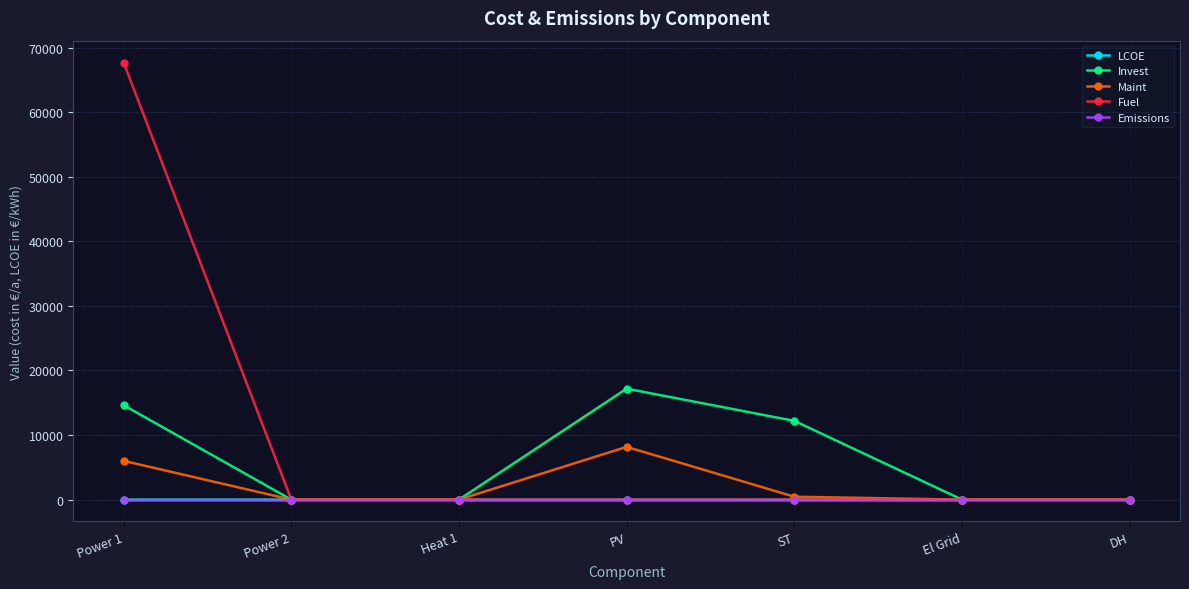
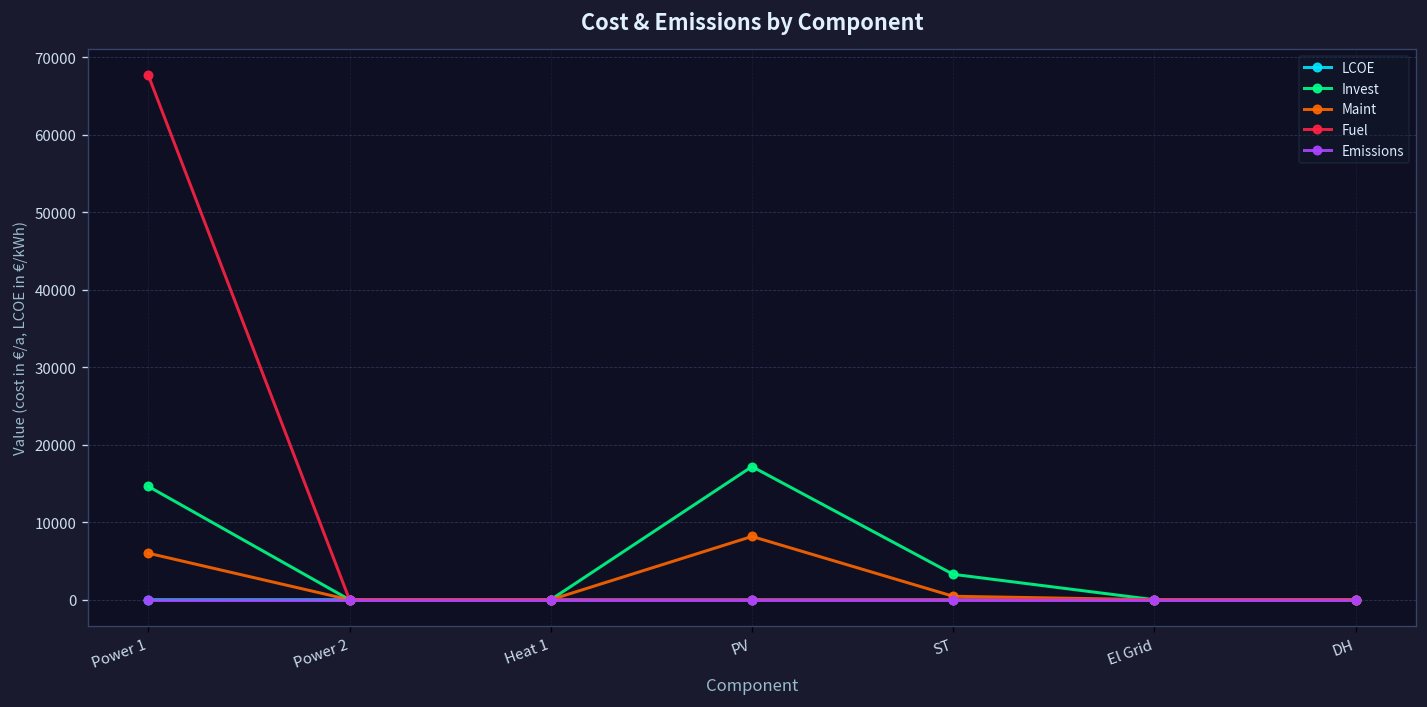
Invest, ST: 12000 -> 3000
